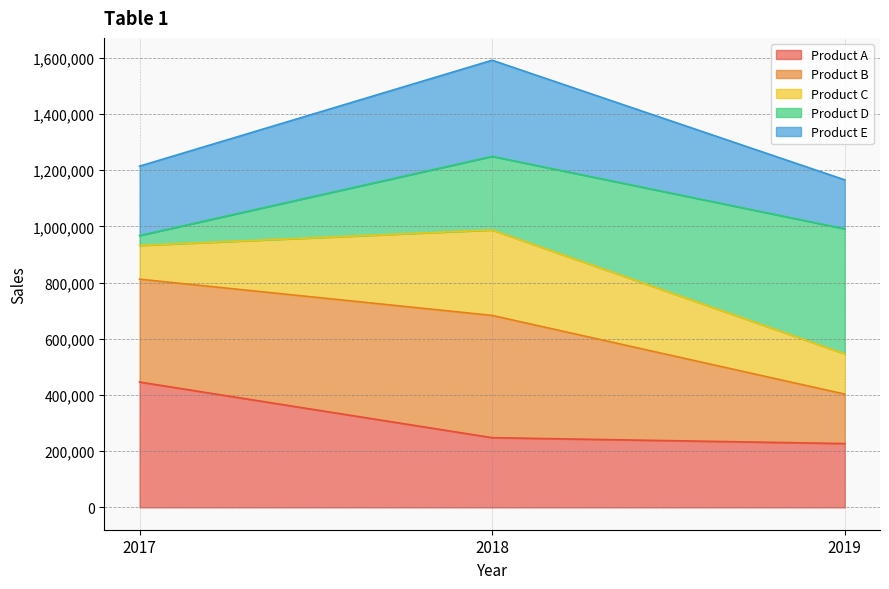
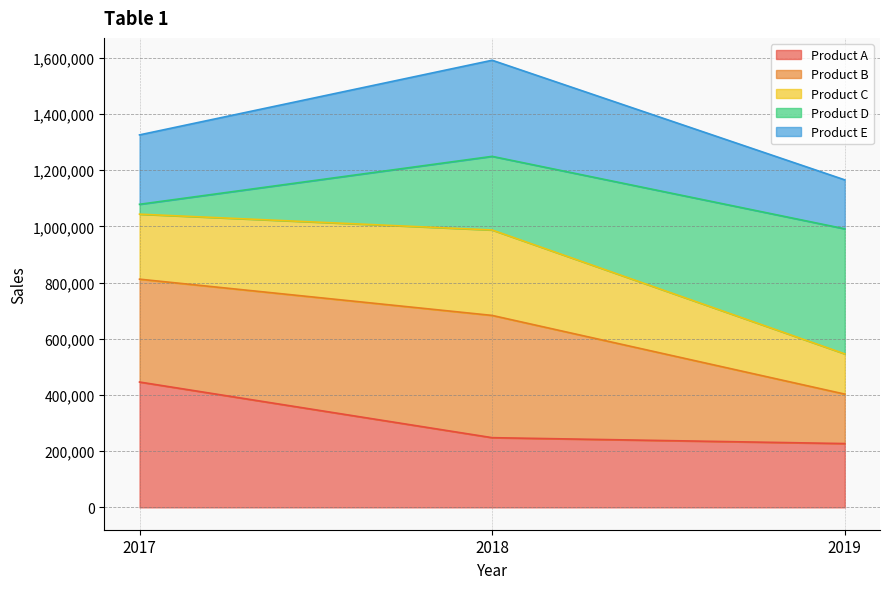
Product C, 2017: 120,000 -> 230,000
